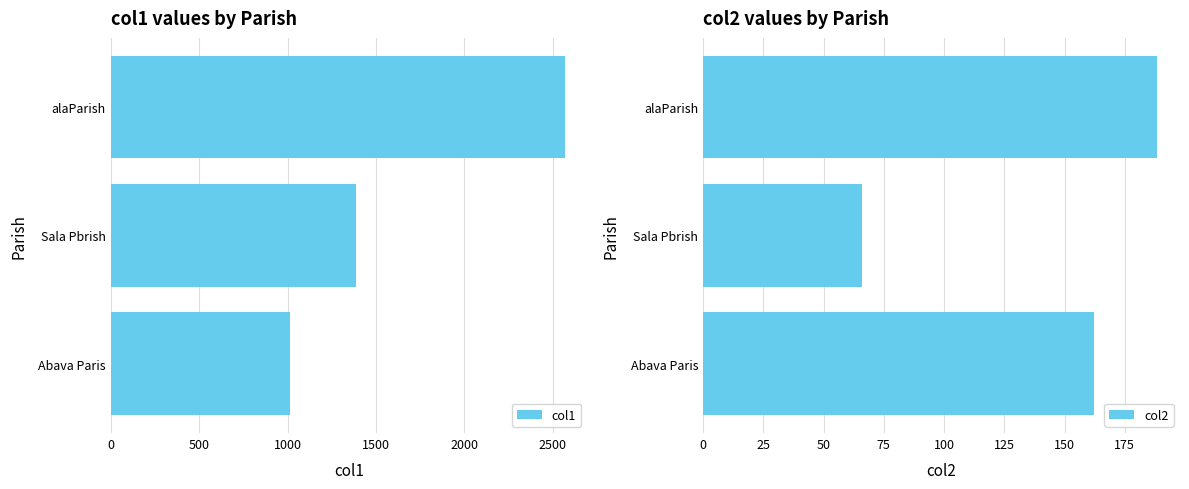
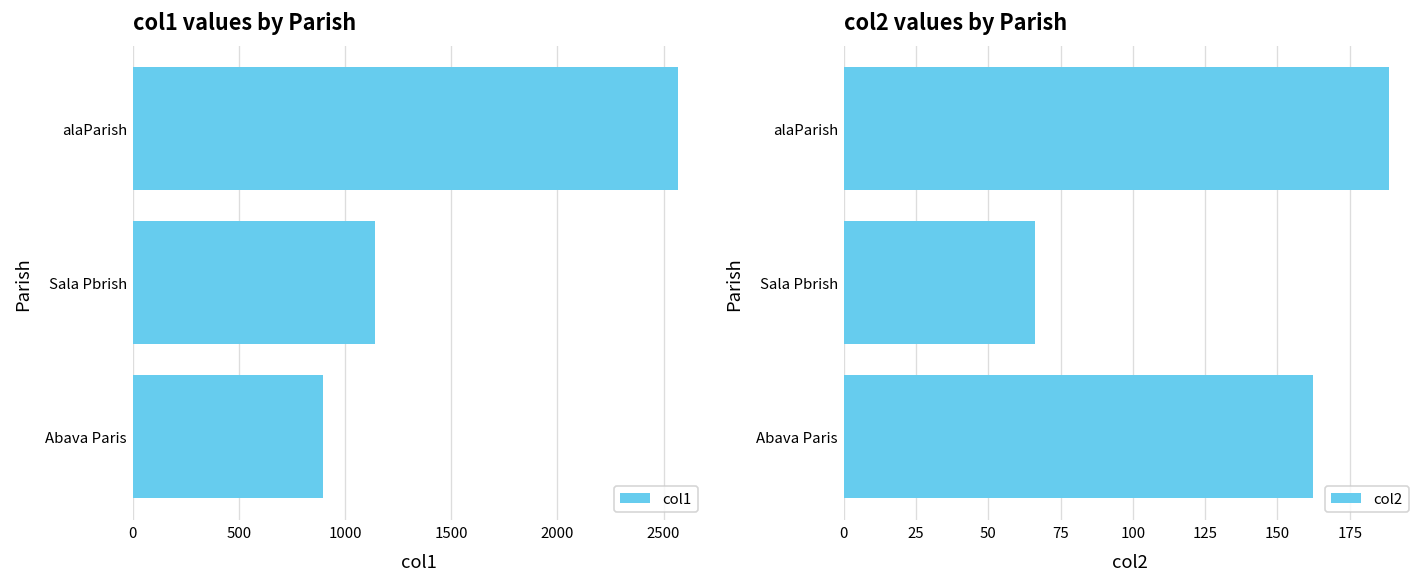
col1 values by Parish, Sala Pbrish: 1390 -> 1140
col1 values by Parish, Abava Paris: 1010 -> 900
